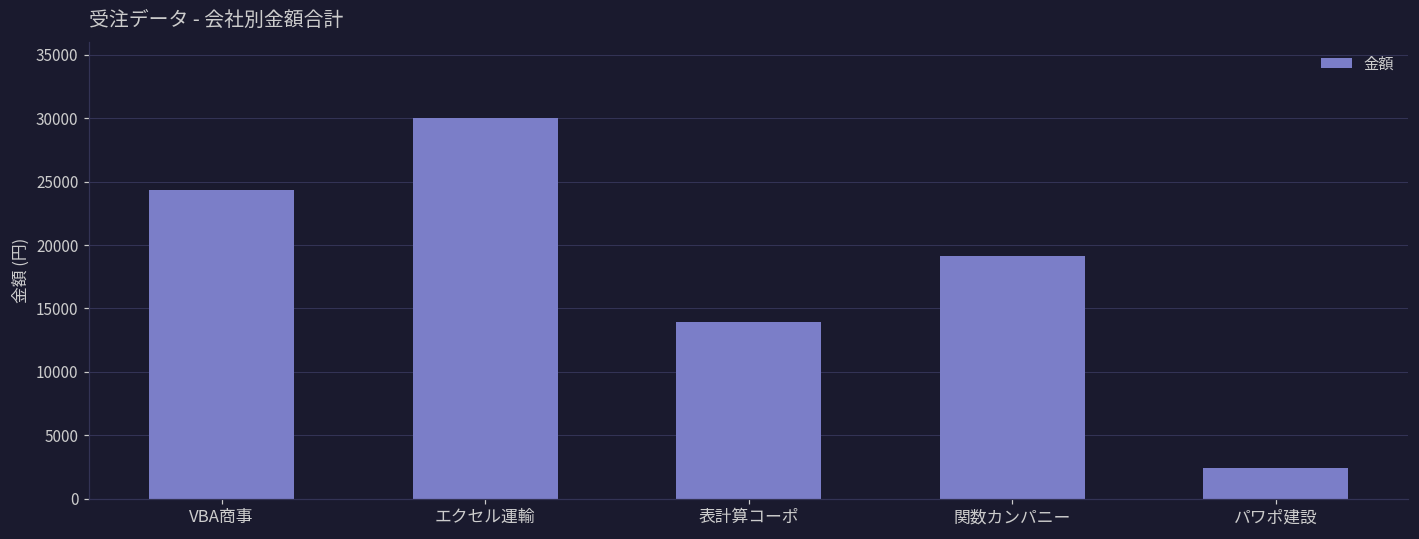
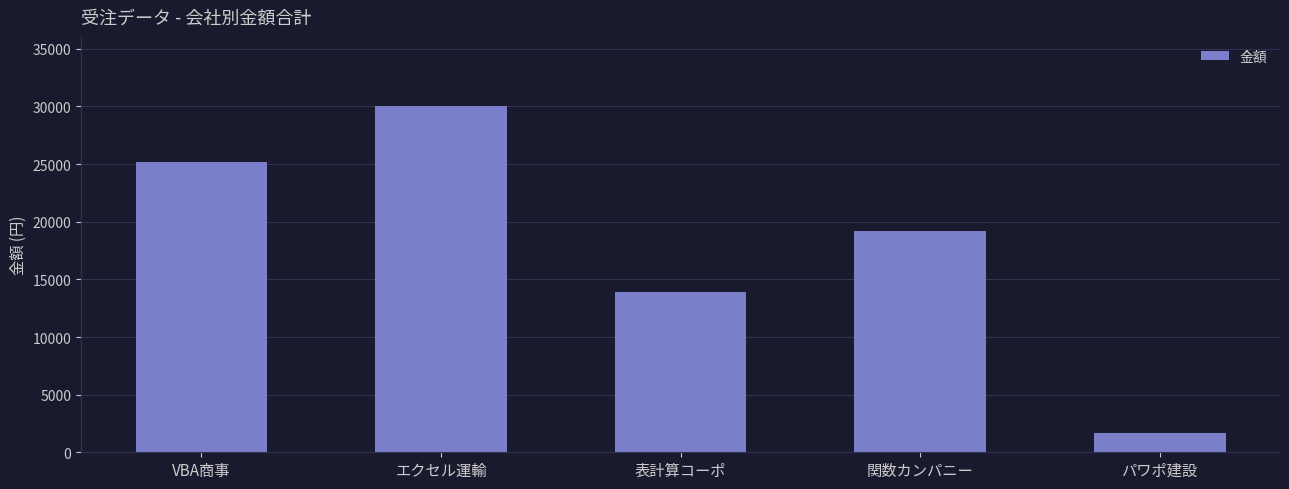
VBA商事: 24300 -> 25100
パワポ建設: 2400 -> 1700
